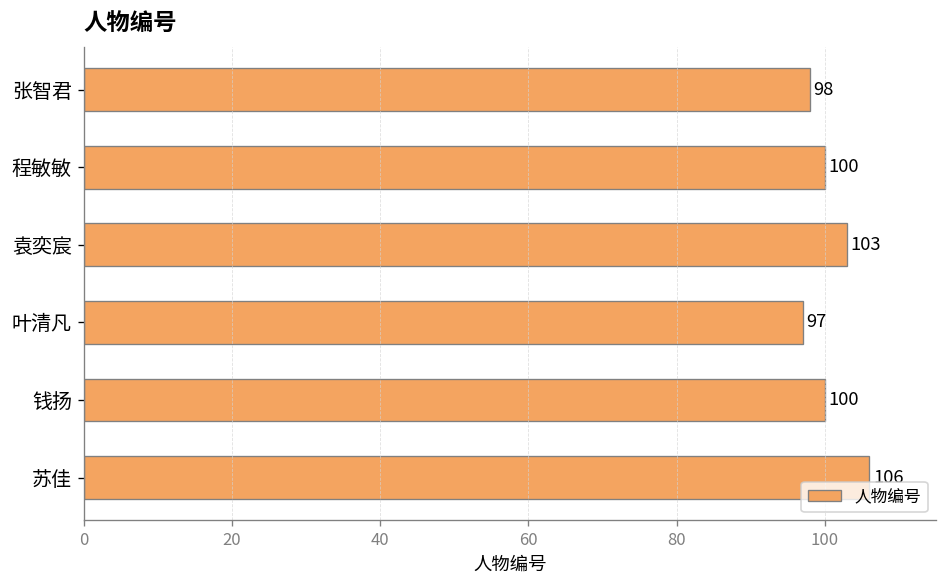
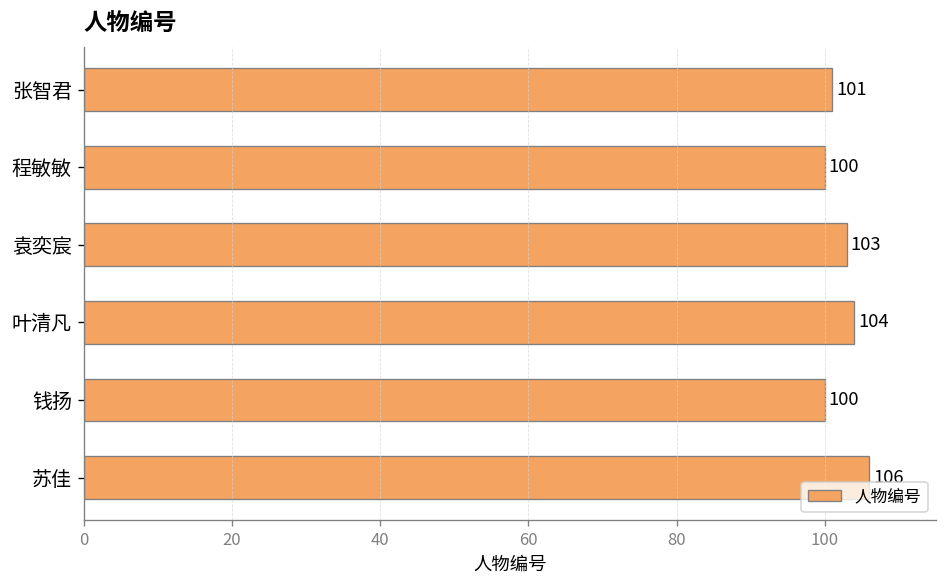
张智君: 98 -> 101
叶清凡: 97 -> 104
